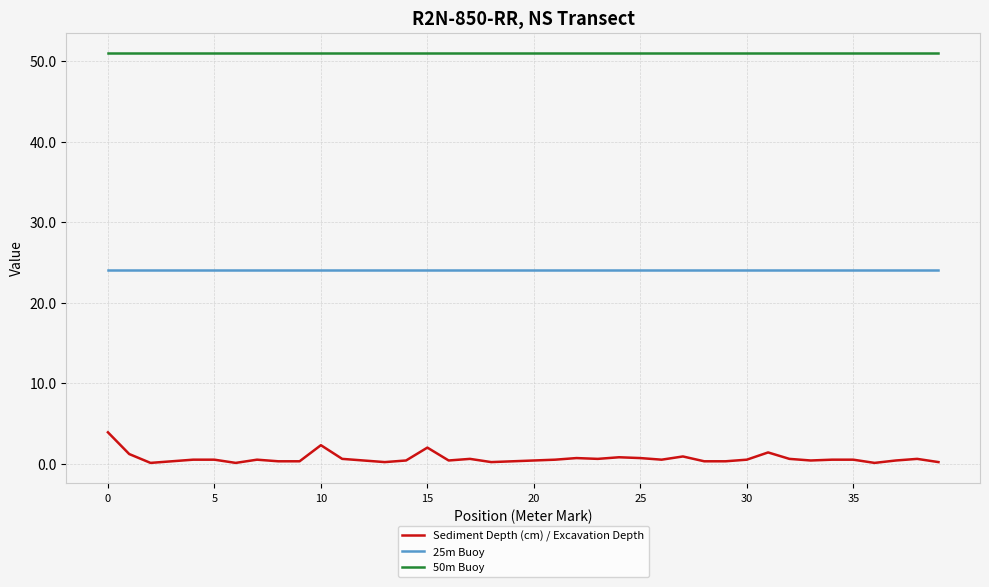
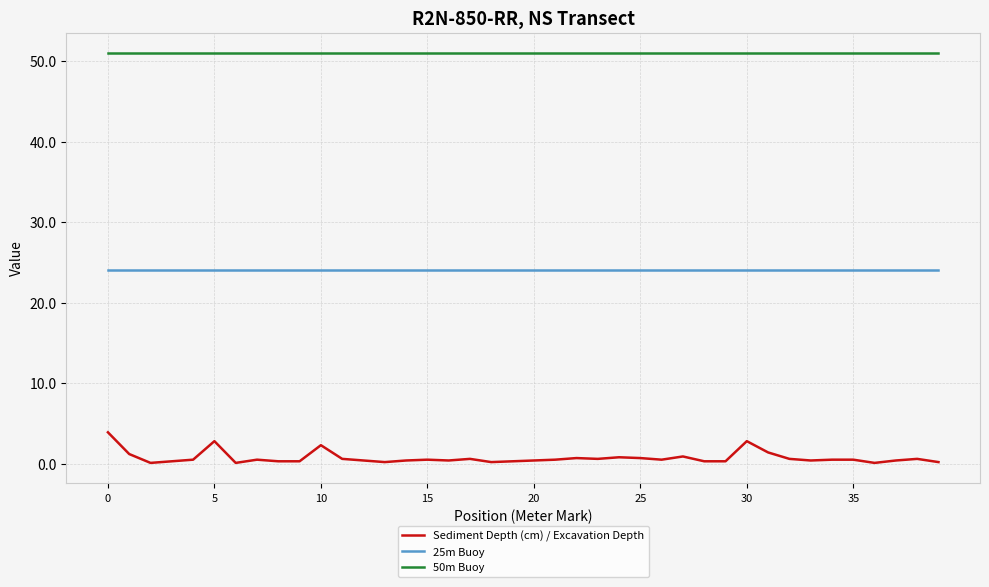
Sediment Depth (cm) / Excavation Depth, 5: 1 -> 3
Sediment Depth (cm) / Excavation Depth, 15: 2 -> 1
Sediment Depth (cm) / Excavation Depth, 30: 1 -> 3
